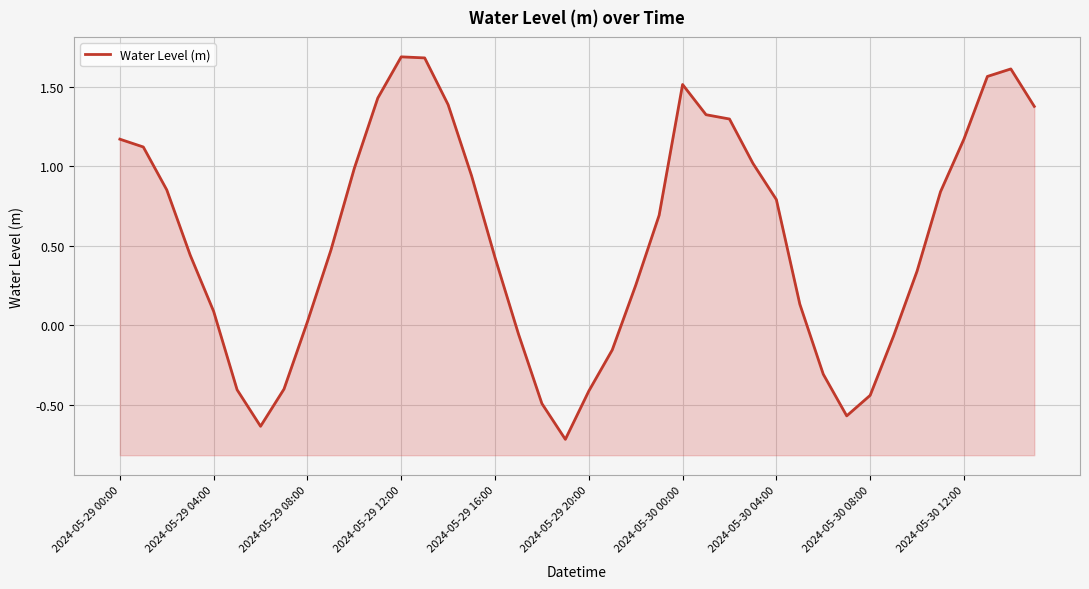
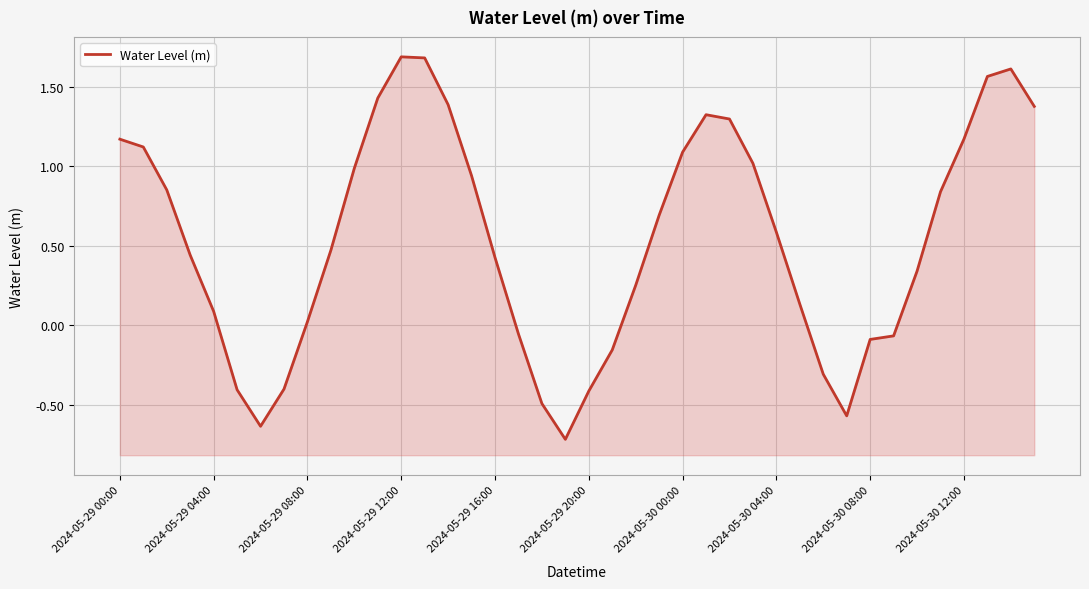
2024-05-30 00:00: 1.52 -> 1.09
2024-05-30 04:00: 0.79 -> 0.59
2024-05-30 08:00: -0.44 -> -0.09
